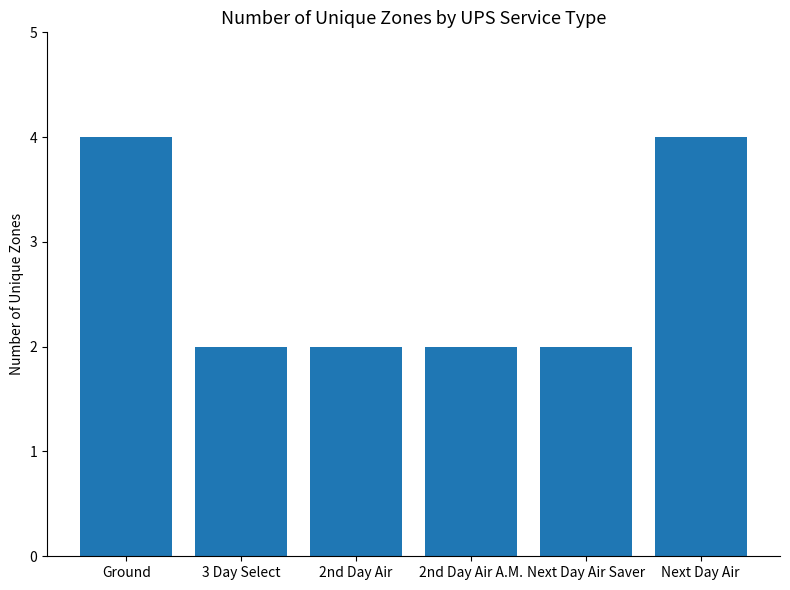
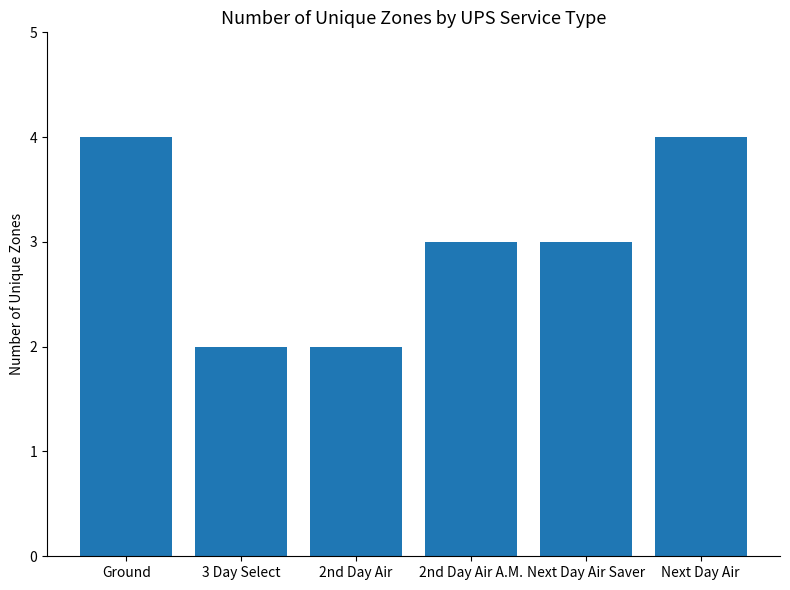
2nd Day Air A.M.: 2 -> 3
Next Day Air Saver: 2 -> 3
